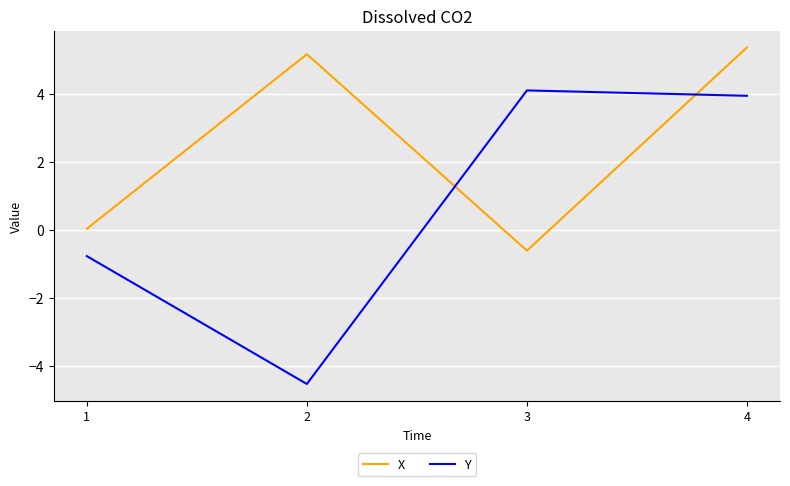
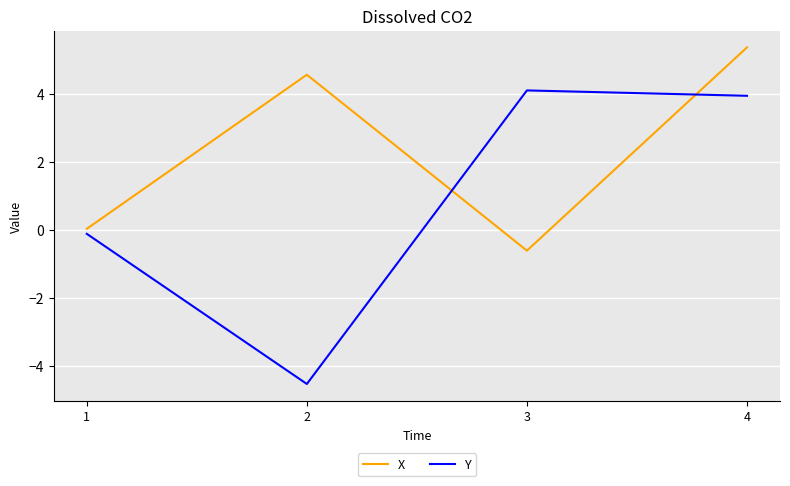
Y, 1: -0.8 -> -0.1
X, 2: 5.2 -> 4.6
